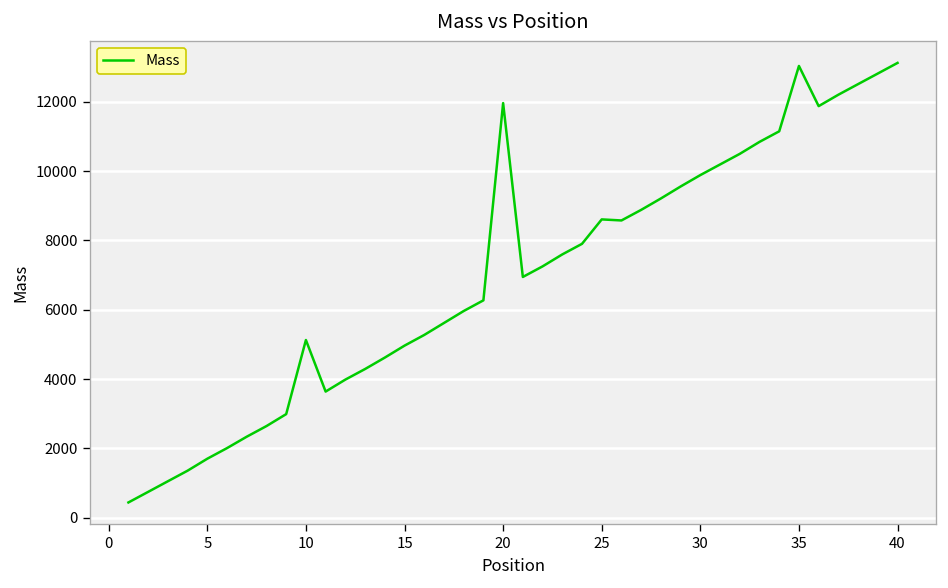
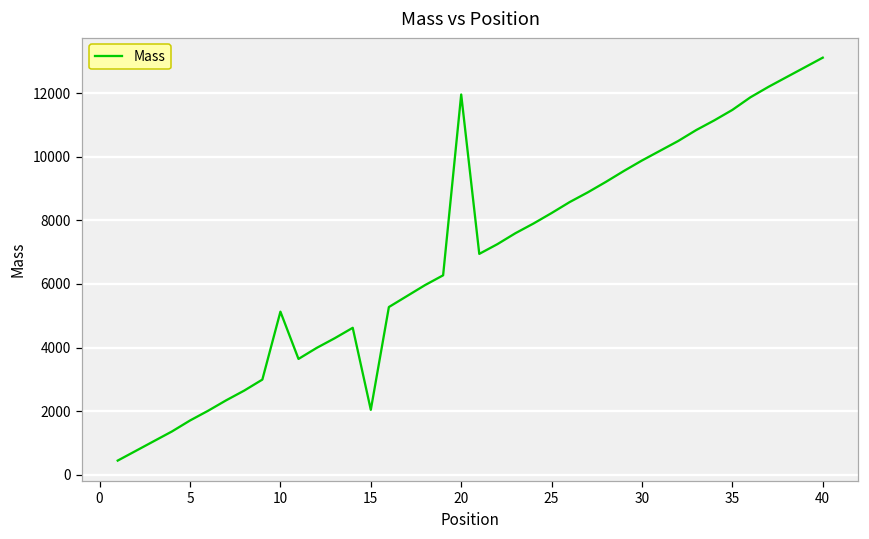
15: 5000 -> 2000
25: 8600 -> 8200
35: 13000 -> 11500
